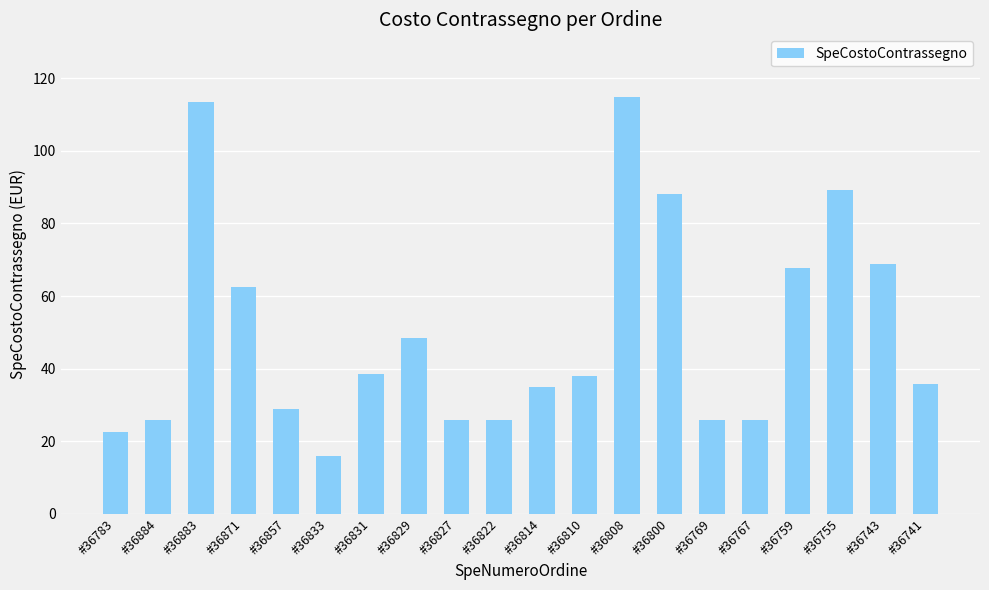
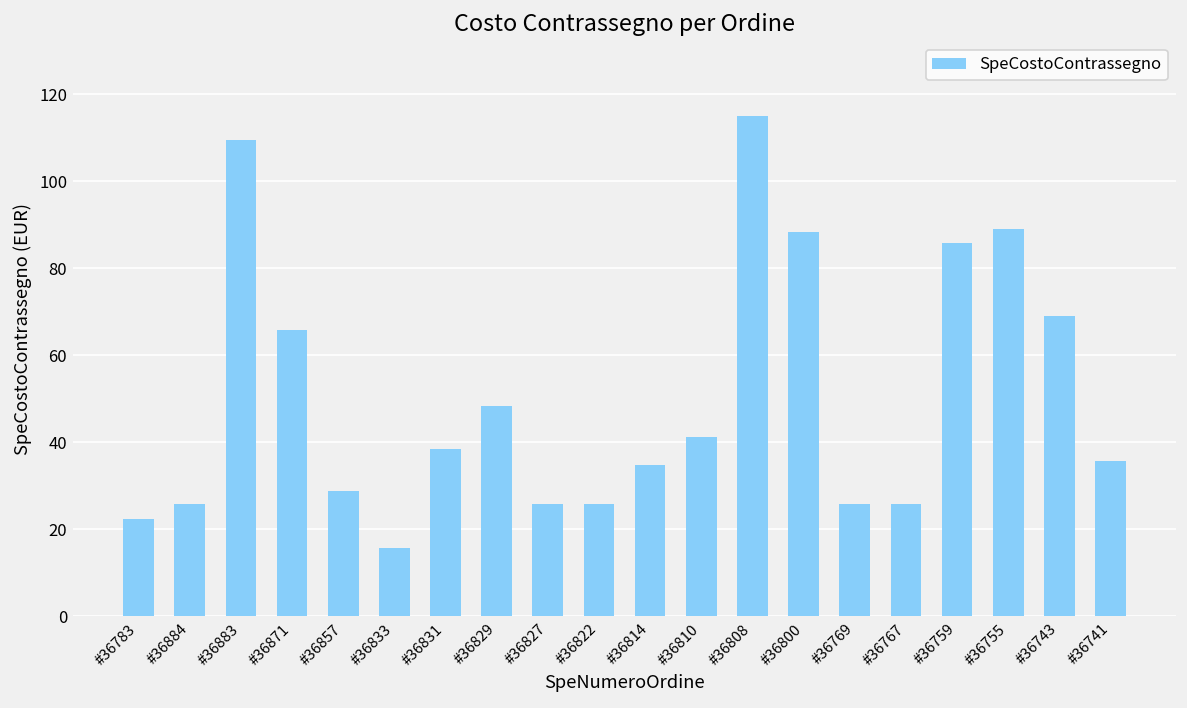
#36883: 114 -> 109
#36871: 62 -> 66
#36810: 38 -> 41
#36759: 68 -> 86
